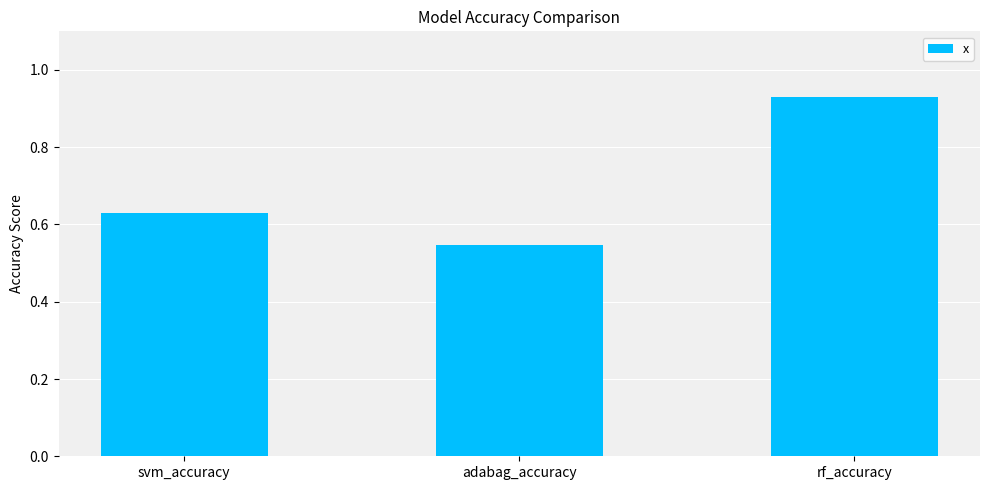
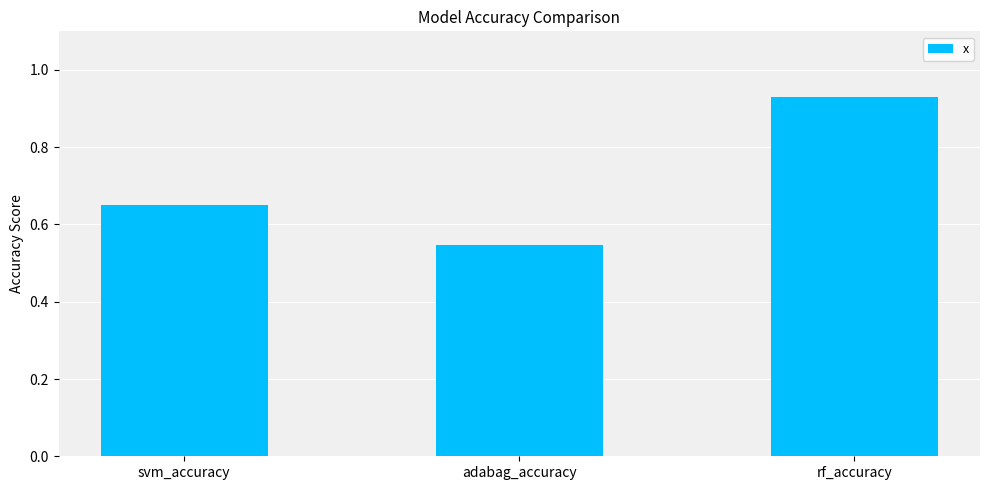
svm_accuracy: 0.63 -> 0.65
